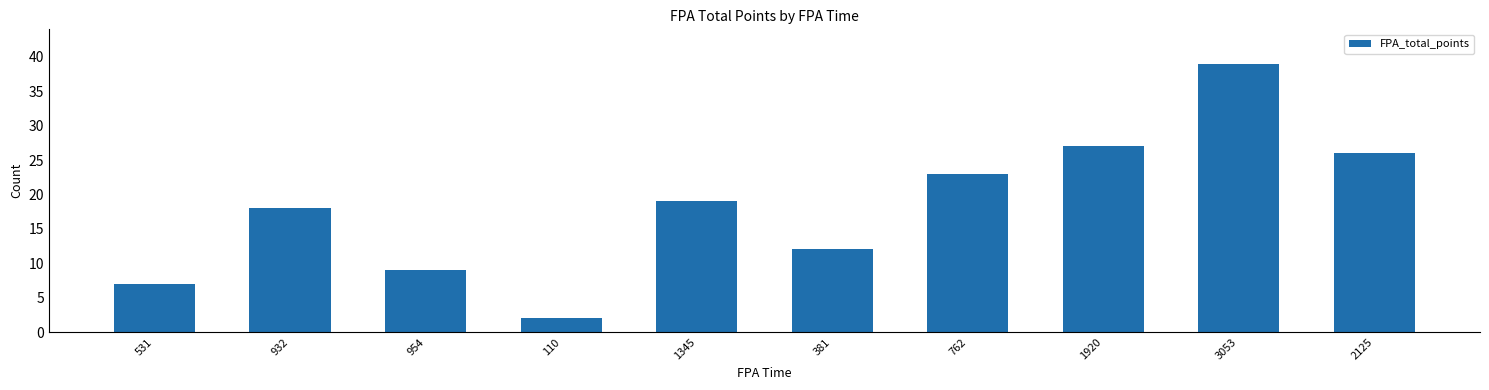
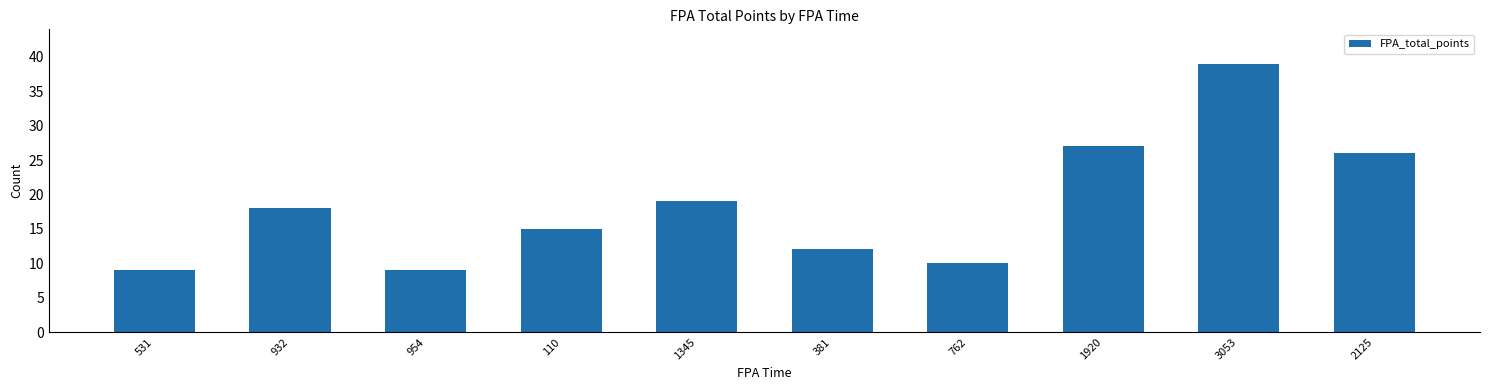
531: 7 -> 9
110: 2 -> 15
762: 23 -> 10
